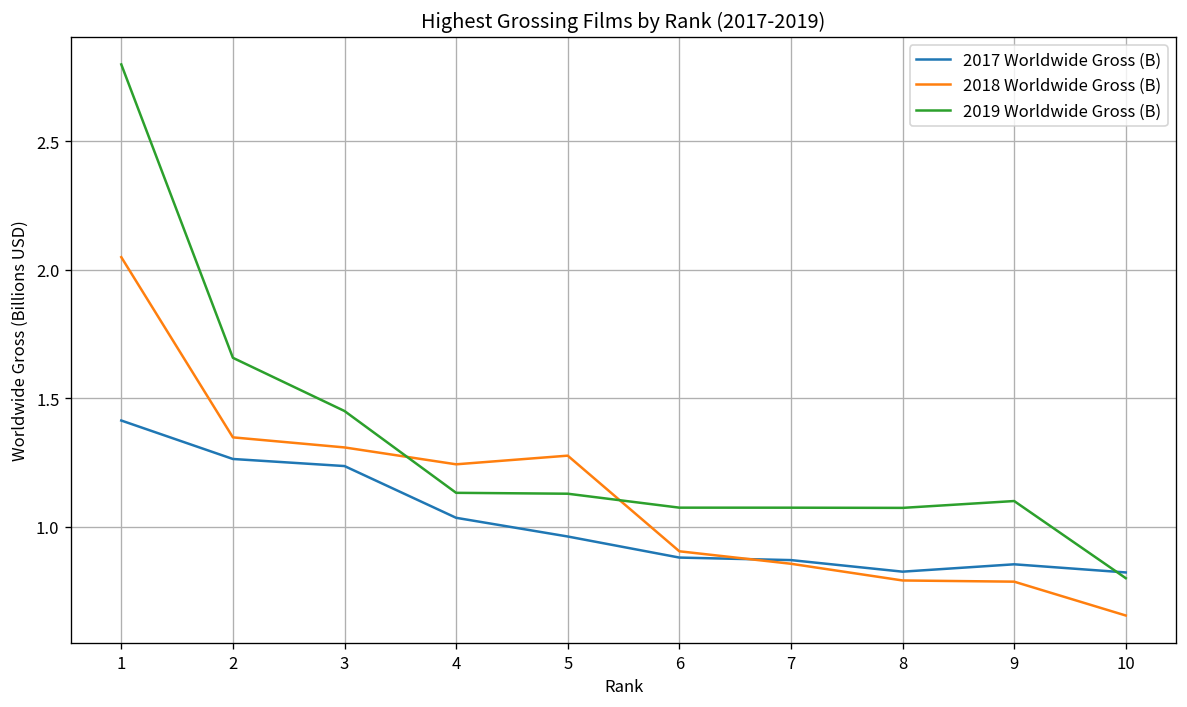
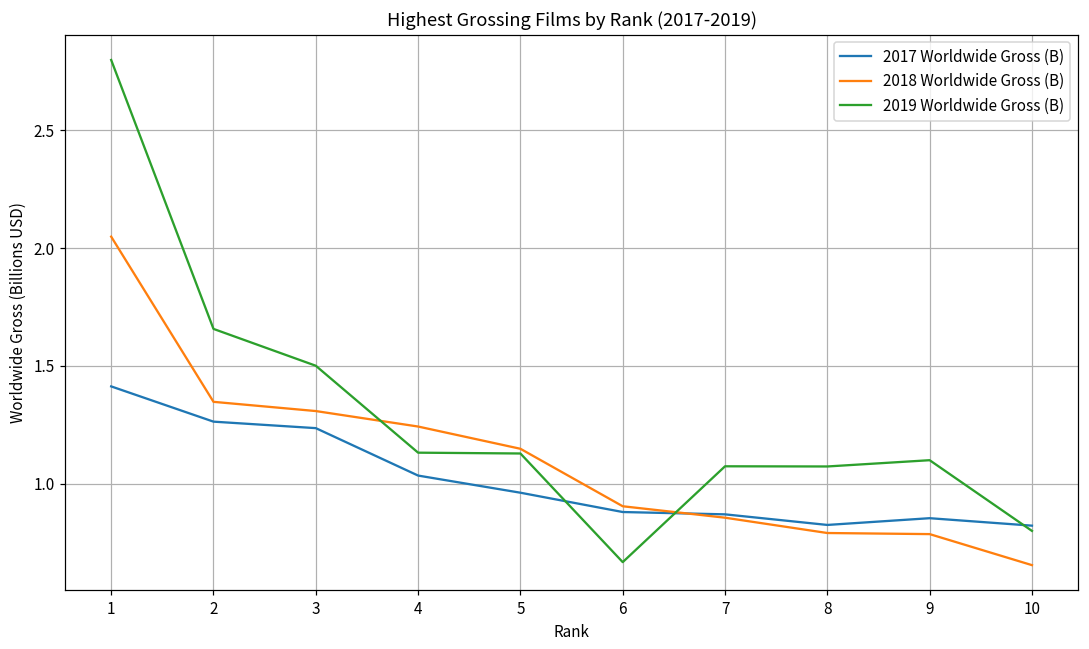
2019 Worldwide Gross (B), 3: 1.45 -> 1.50
2018 Worldwide Gross (B), 5: 1.28 -> 1.15
2019 Worldwide Gross (B), 6: 1.07 -> 0.67
